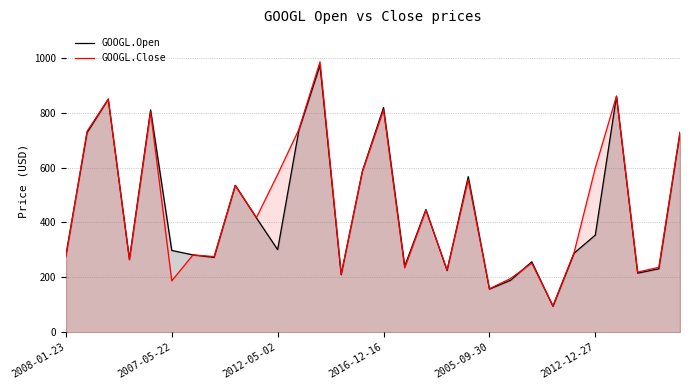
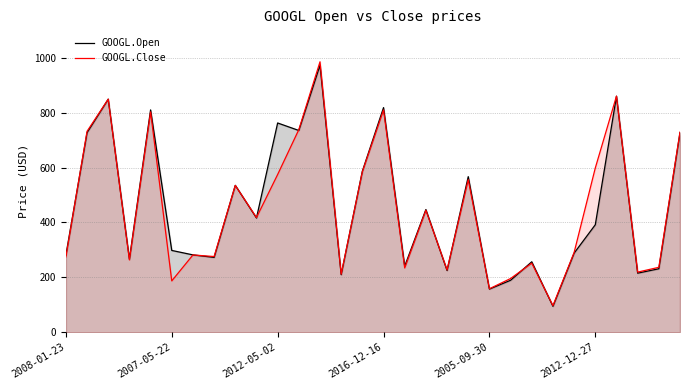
GOOGL.Open, 2012-05-02: 300 -> 760
GOOGL.Open, 2012-12-27: 350 -> 390
